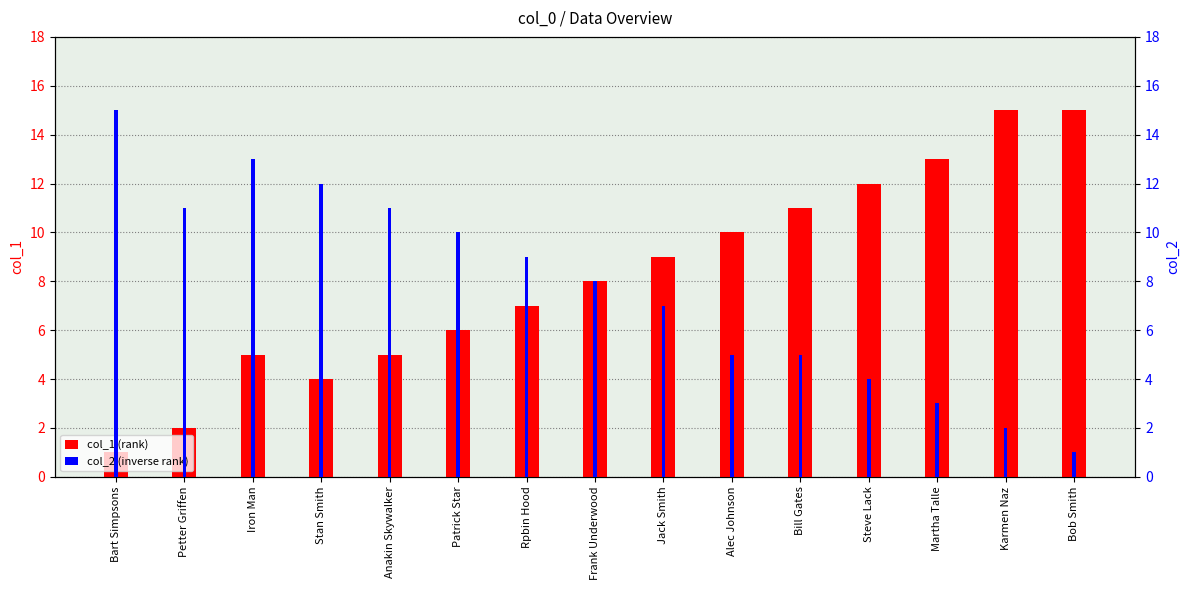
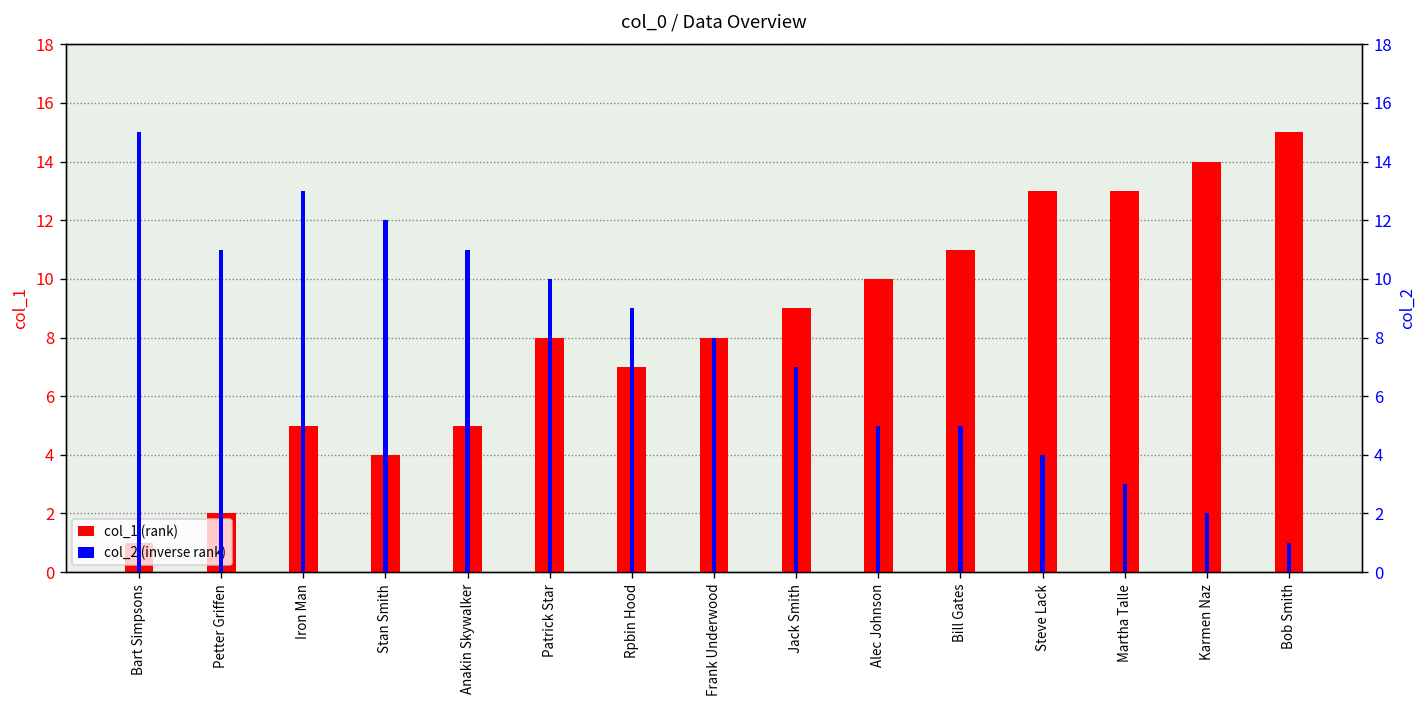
col_1 (rank), Patrick Star: 6 -> 8
col_1 (rank), Steve Lack: 12 -> 13
col_1 (rank), Karmen Naz: 15 -> 14
